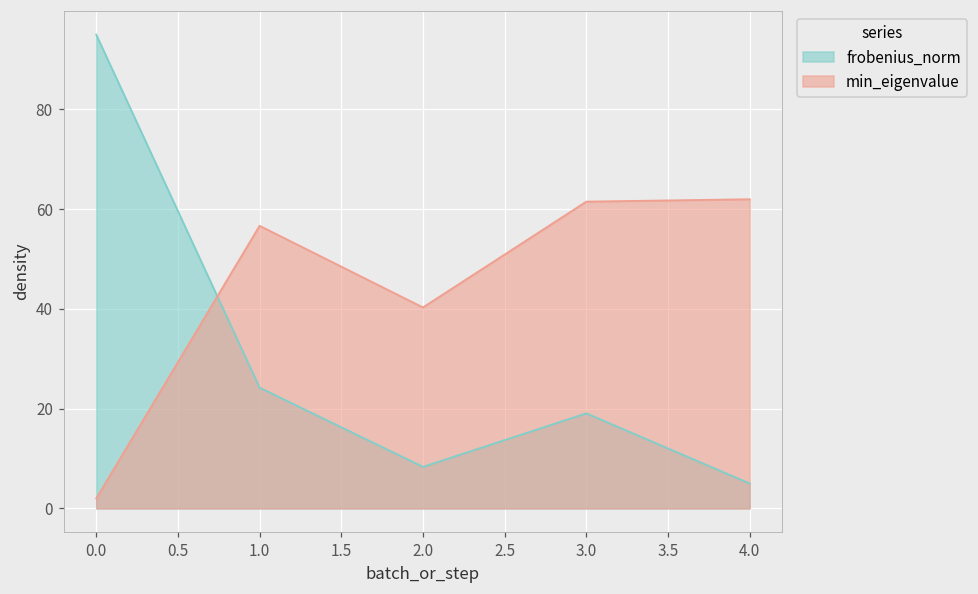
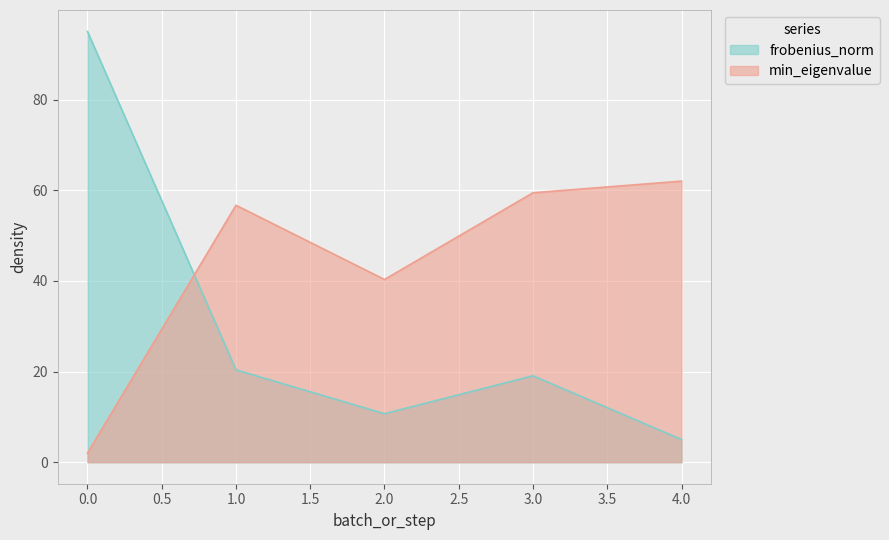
frobenius_norm, 1.0: 24 -> 20
frobenius_norm, 2.0: 8 -> 11
min_eigenvalue, 3.0: 62 -> 59
